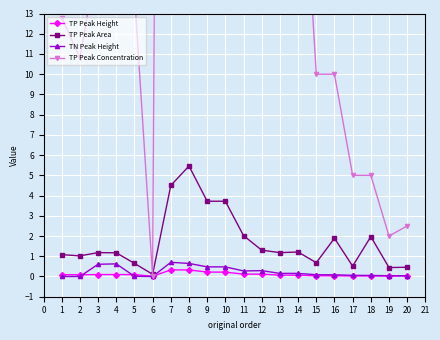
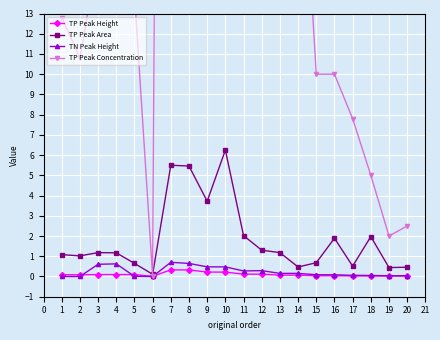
TP Peak Area, 7: 4.5 -> 5.5
TP Peak Area, 10: 3.7 -> 6.3
TP Peak Area, 14: 1.2 -> 0.5
TP Peak Concentration, 17: 5.0 -> 7.8
